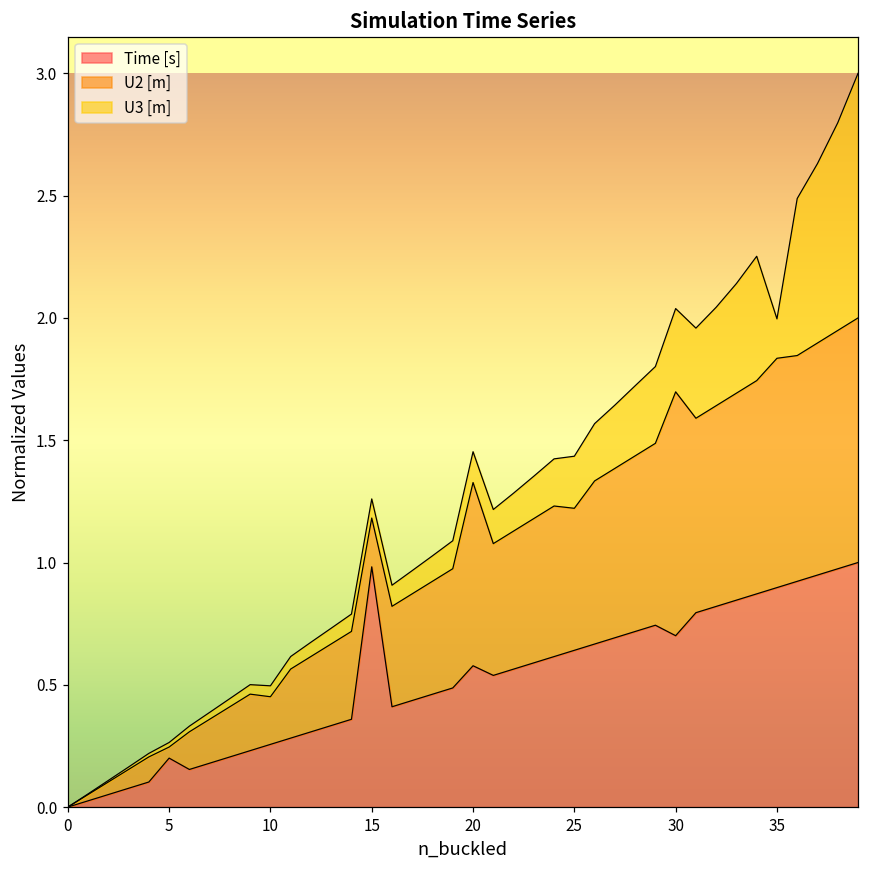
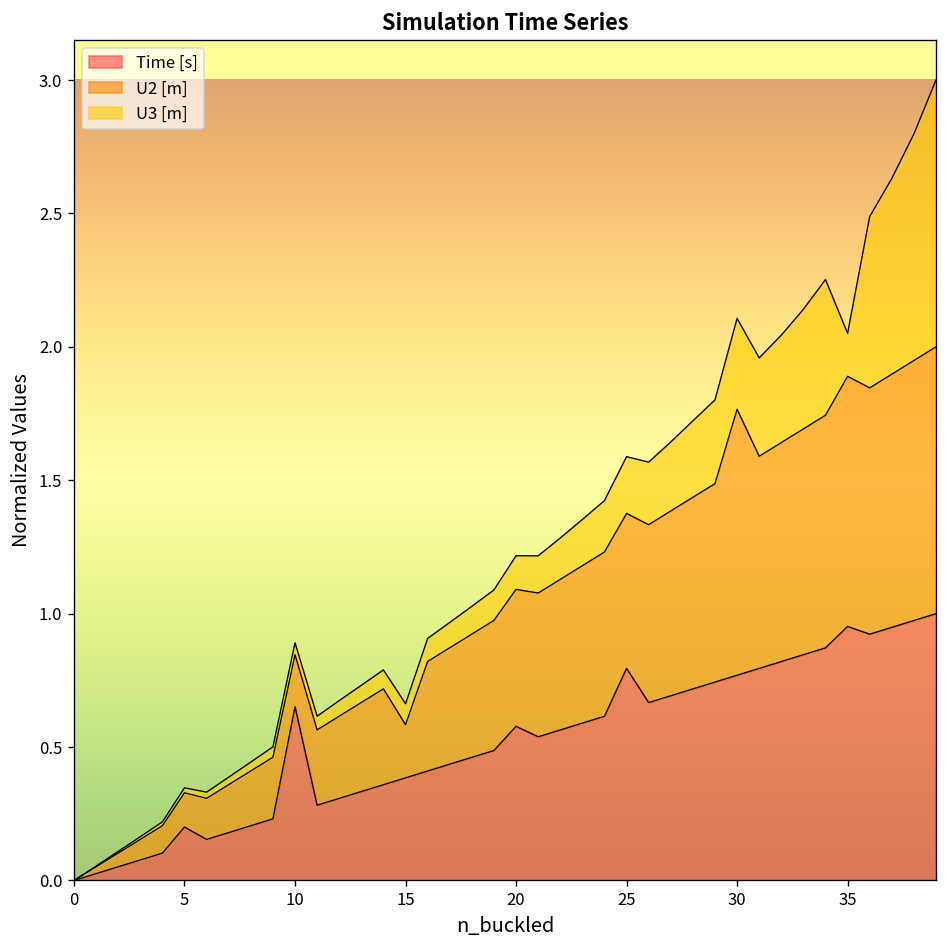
U2 [m], 5: 0.05 -> 0.13
Time [s], 10: 0.26 -> 0.65
Time [s], 15: 0.98 -> 0.38
U2 [m], 20: 0.75 -> 0.51
Time [s], 25: 0.64 -> 0.79
Time [s], 30: 0.70 -> 0.77
Time [s], 35: 0.90 -> 0.95
